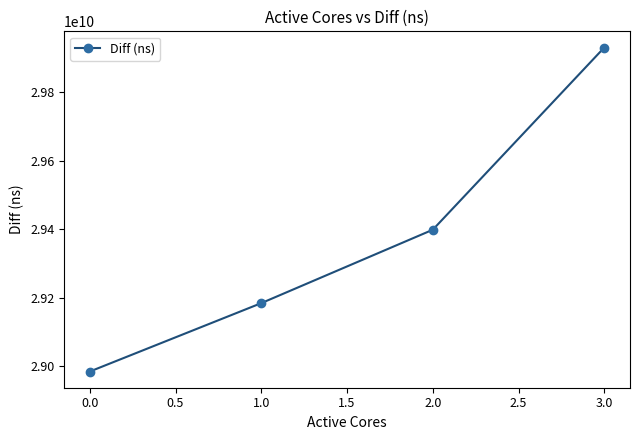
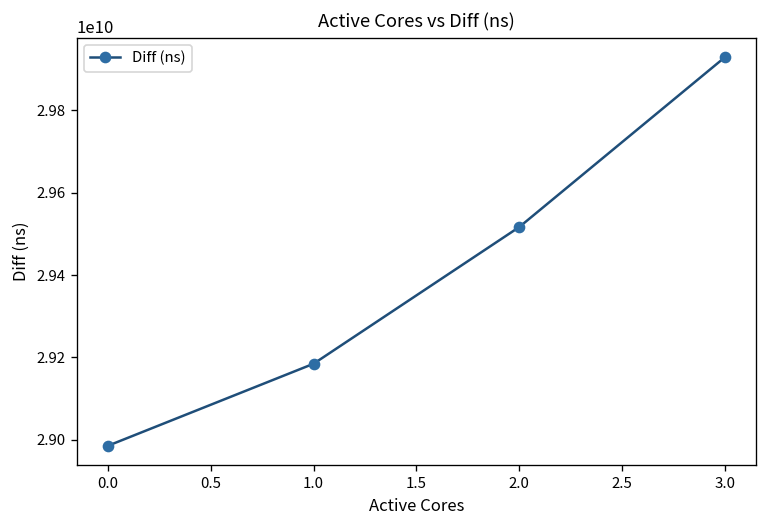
2.0: 29400000000 -> 29520000000
